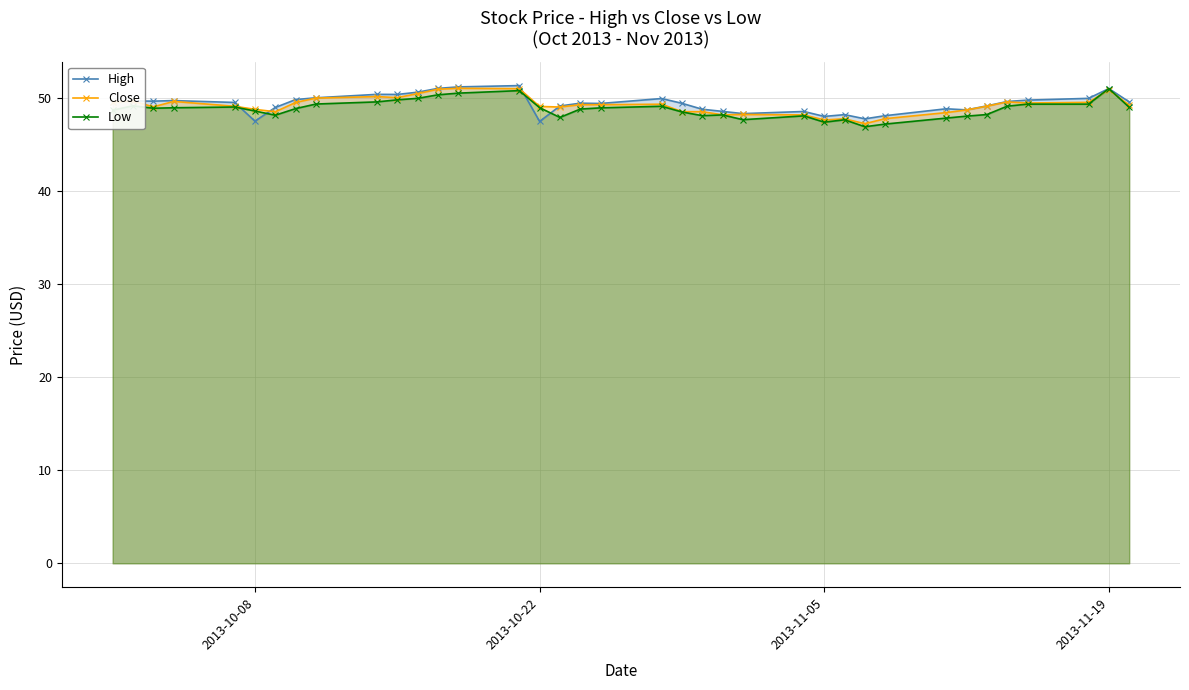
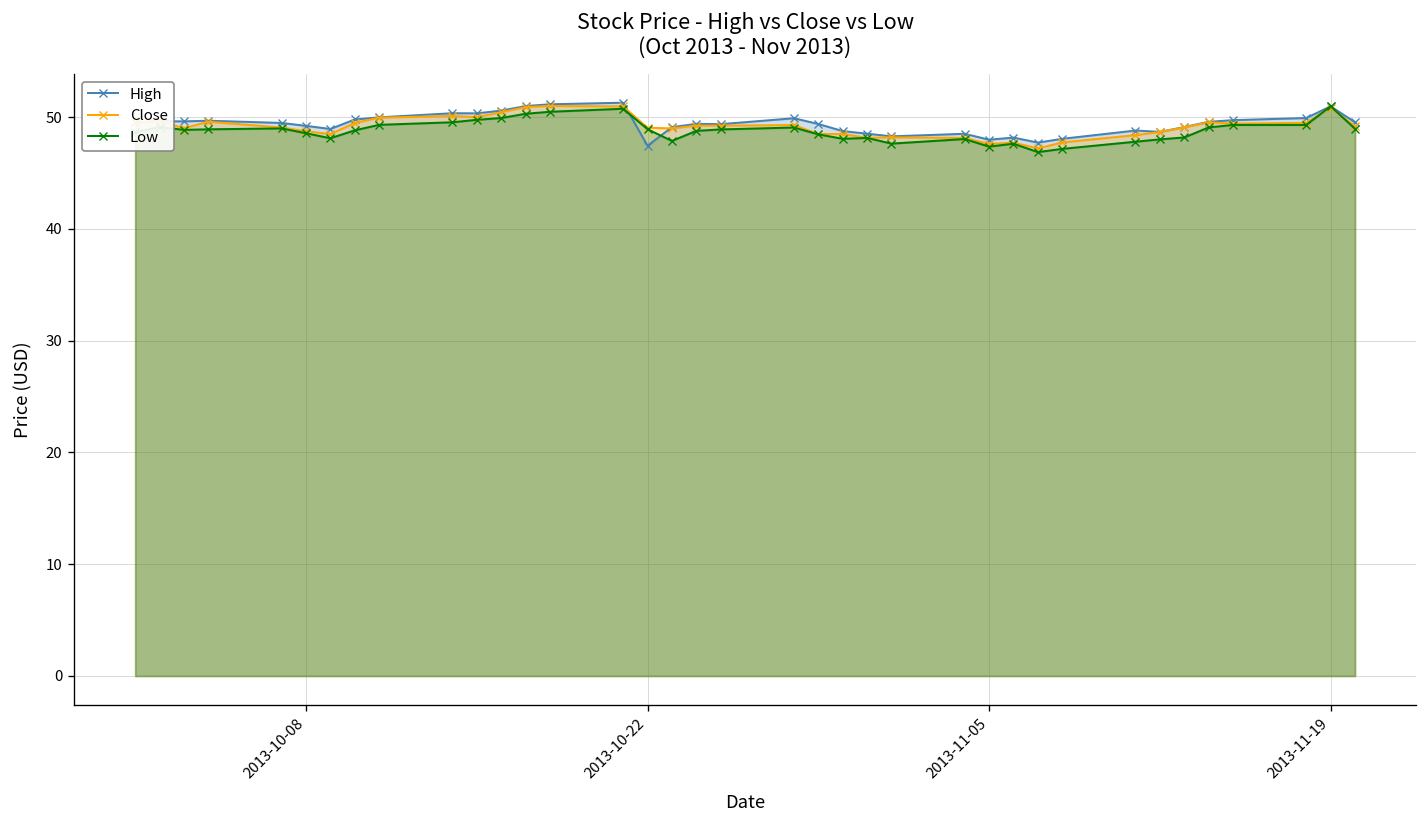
High, 2013-10-08: 47 -> 49
